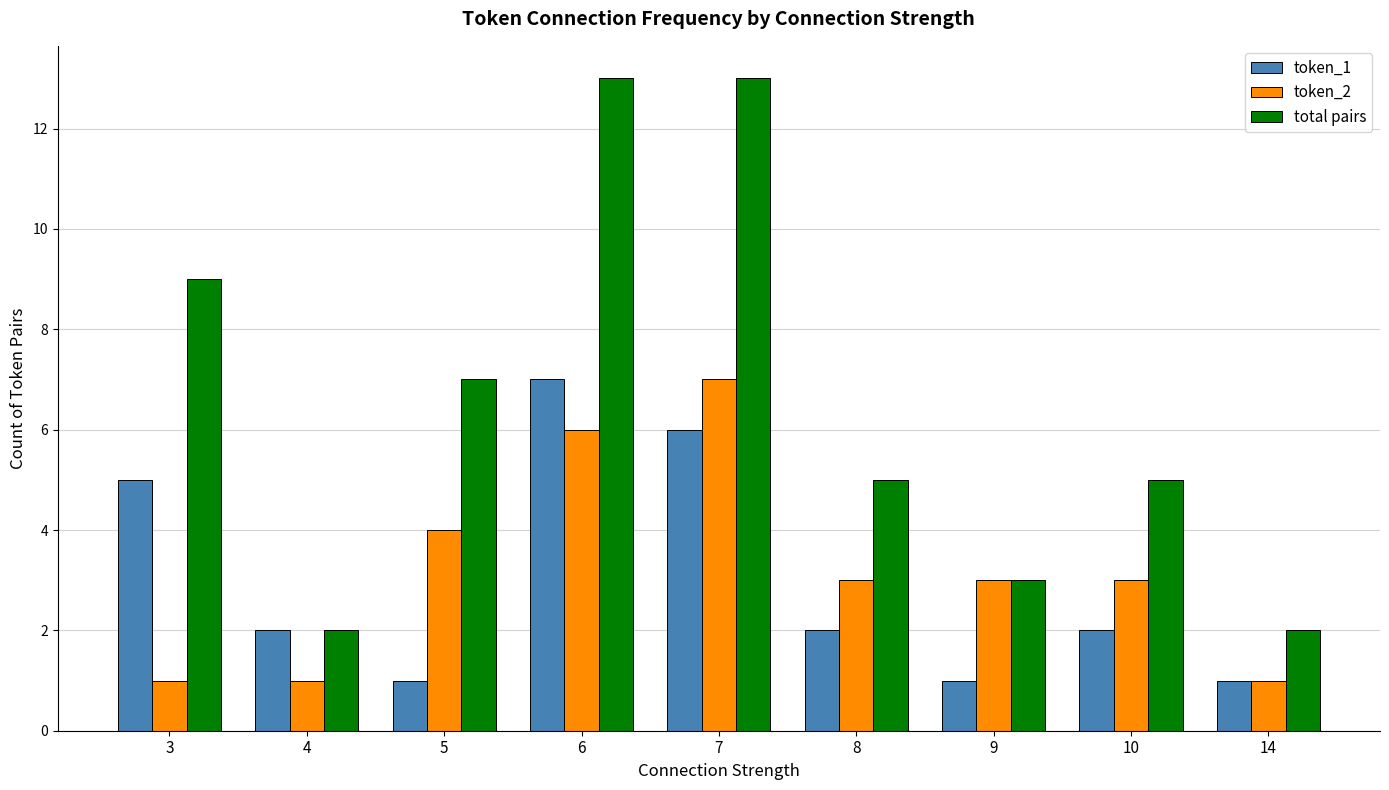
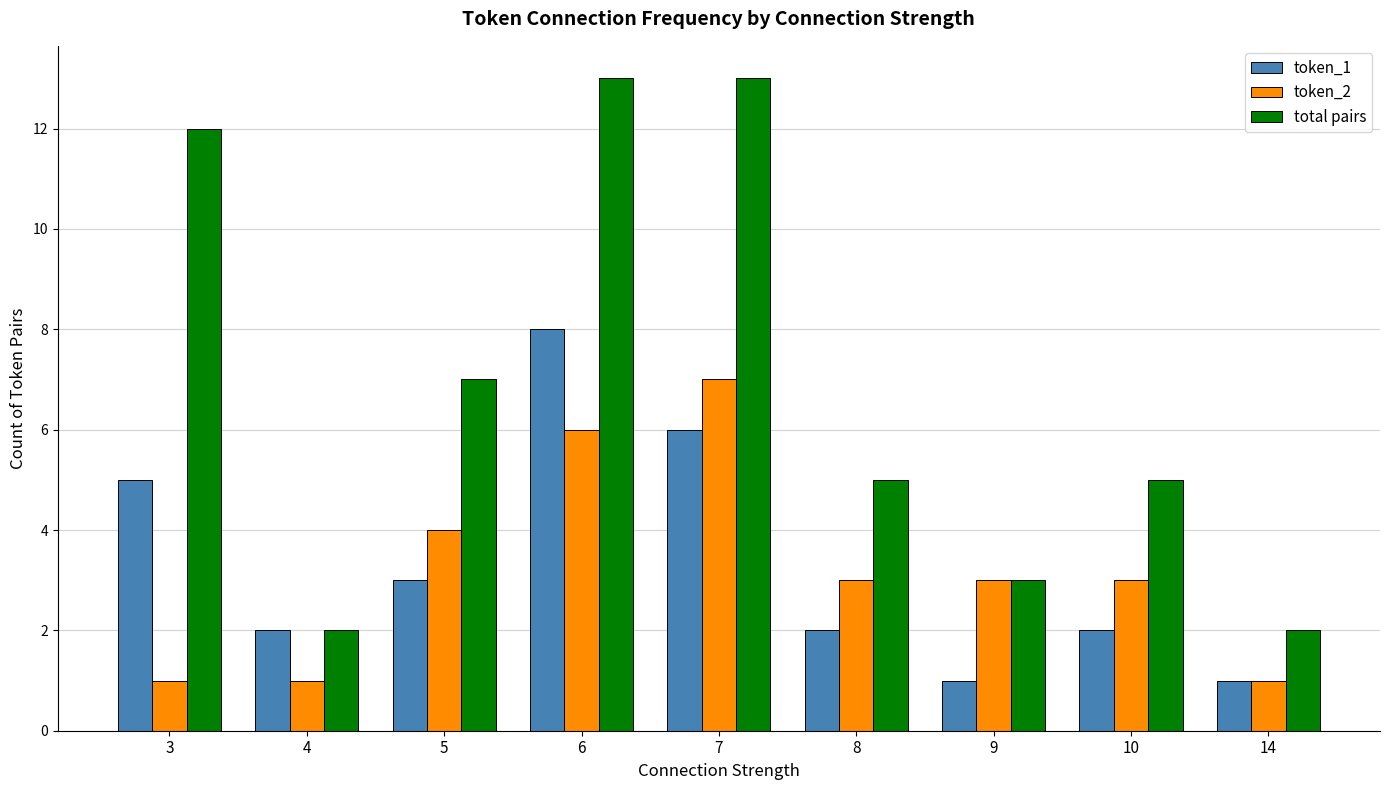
total pairs, 3: 9 -> 12
token_1, 5: 1 -> 3
token_1, 6: 7 -> 8
